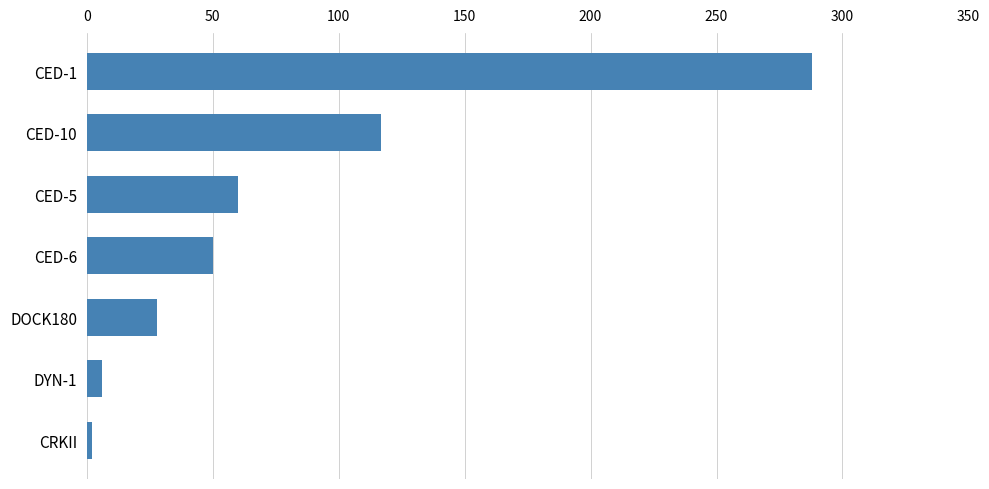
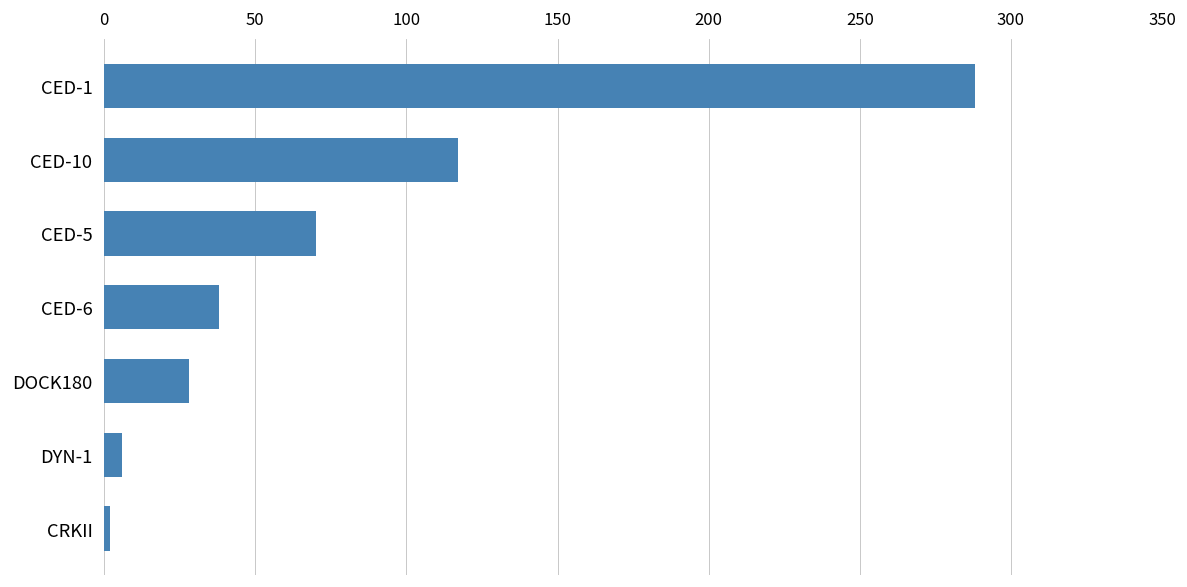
CED-5: 60 -> 70
CED-6: 50 -> 38
